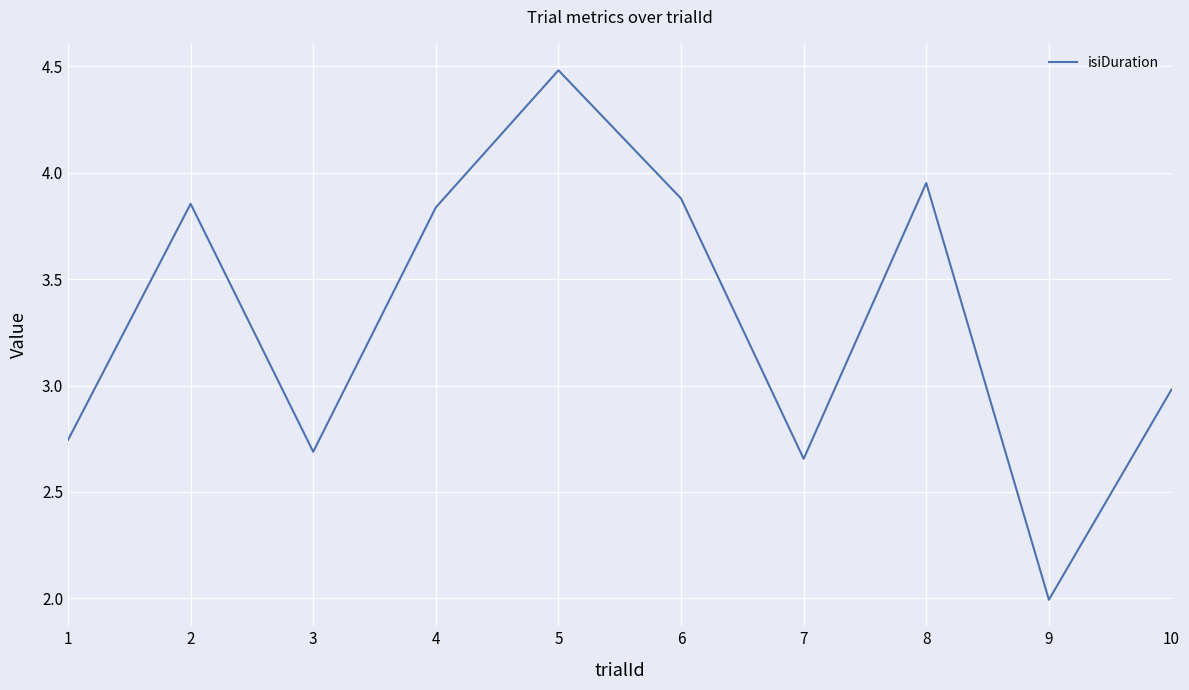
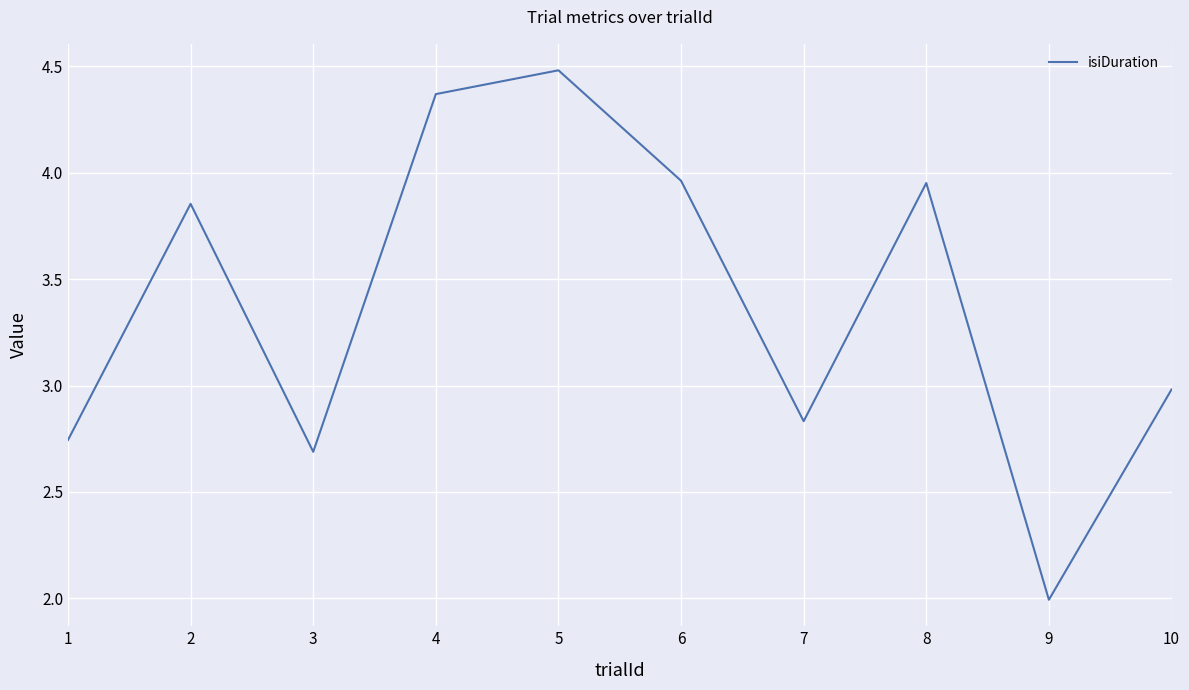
4: 3.84 -> 4.37
6: 3.88 -> 3.96
7: 2.66 -> 2.83
